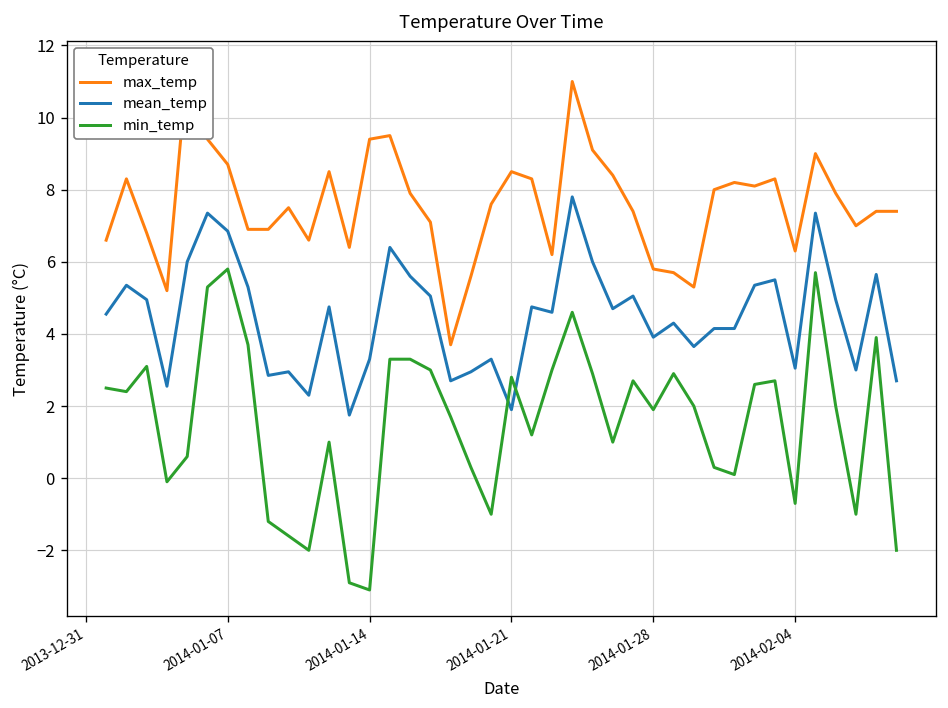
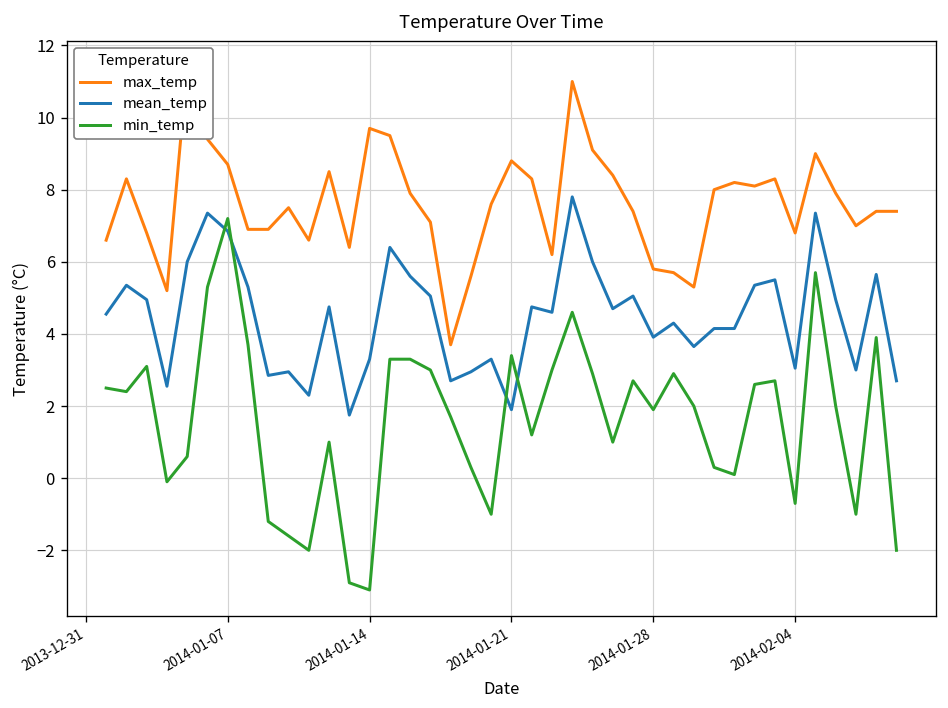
min_temp, 2014-01-07: 5.8 -> 7.2
max_temp, 2014-01-14: 9.4 -> 9.7
max_temp, 2014-01-21: 8.5 -> 8.8
min_temp, 2014-01-21: 2.8 -> 3.4
max_temp, 2014-02-04: 6.3 -> 6.8
